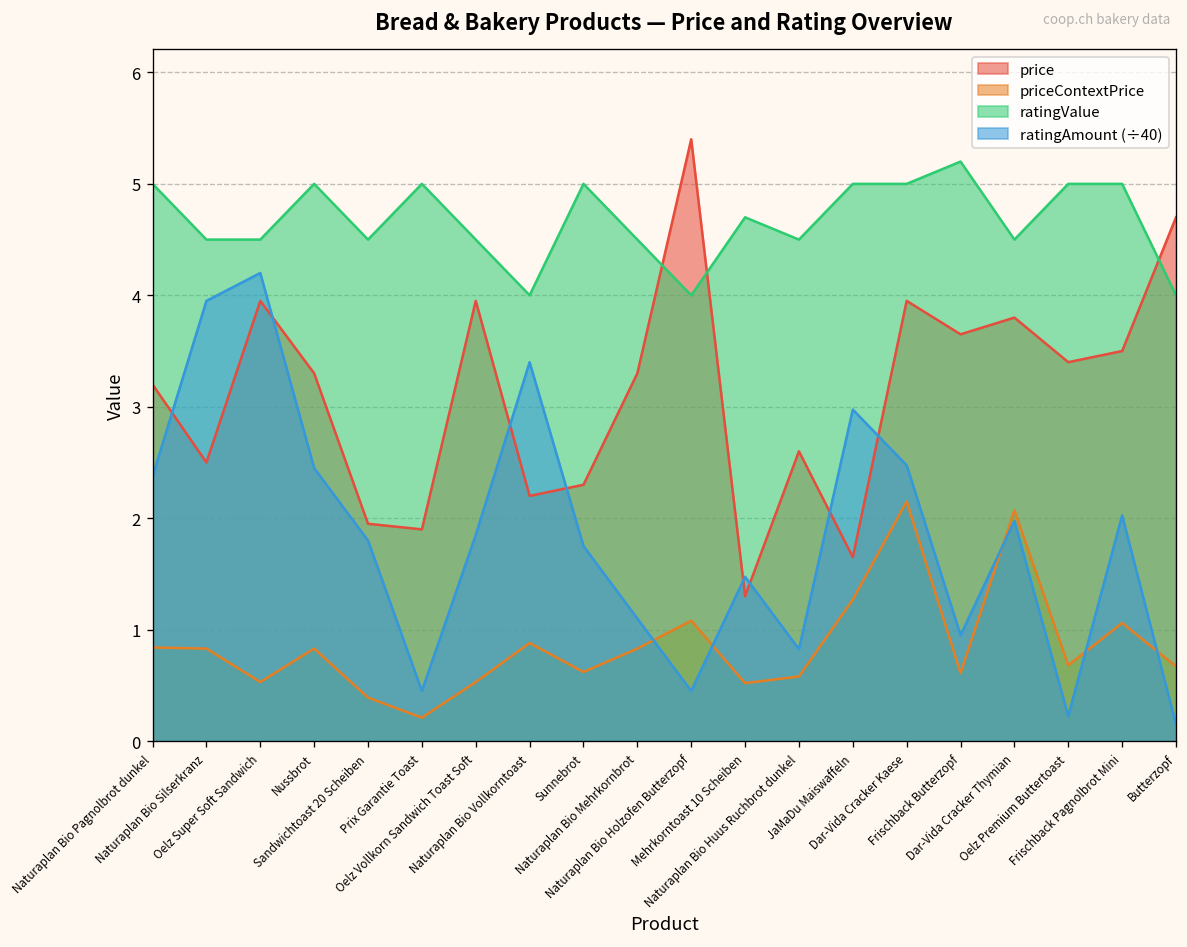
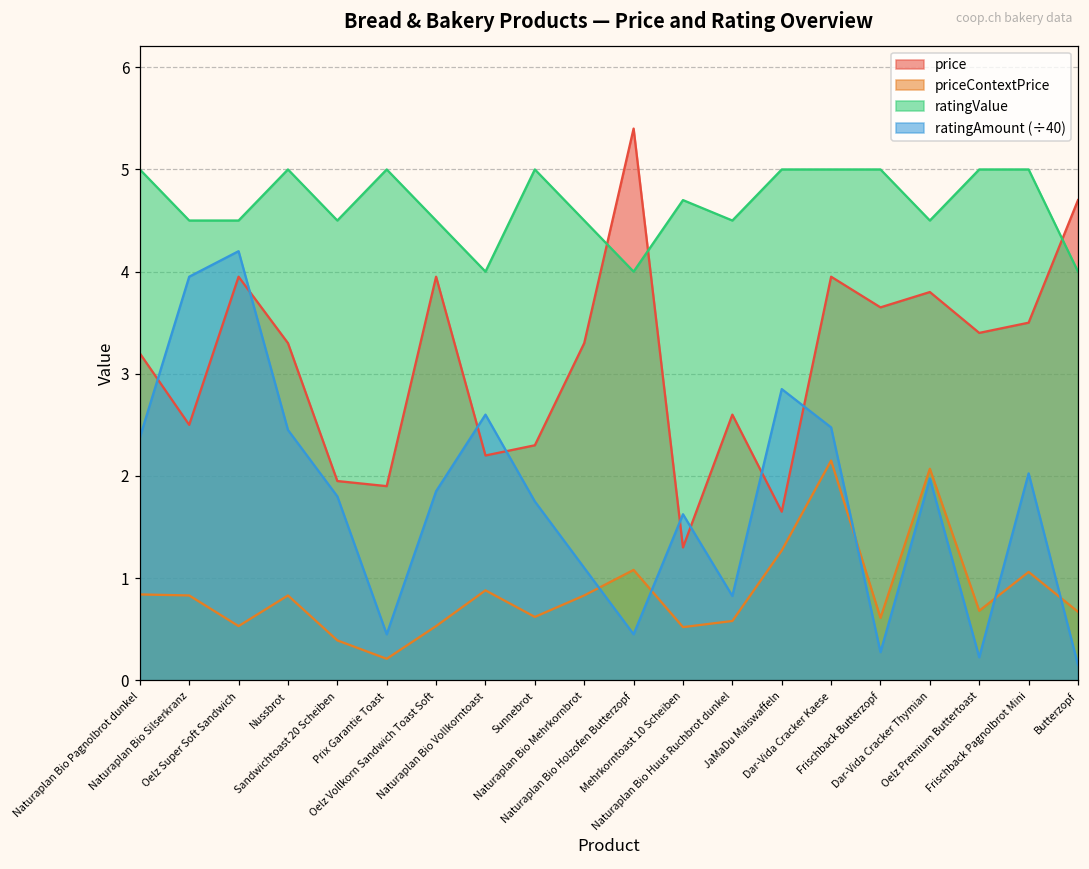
ratingAmount (÷40), Naturaplan Bio Vollkorntoast: 3.4 -> 2.6
ratingAmount (÷40), Mehrkorntoast 10 Scheiben: 1.5 -> 1.6
ratingAmount (÷40), JaMaDu Maiswaffeln: 3.0 -> 2.9
ratingValue, Frischback Butterzopf: 5.2 -> 5.0
ratingAmount (÷40), Frischback Butterzopf: 1.0 -> 0.3
